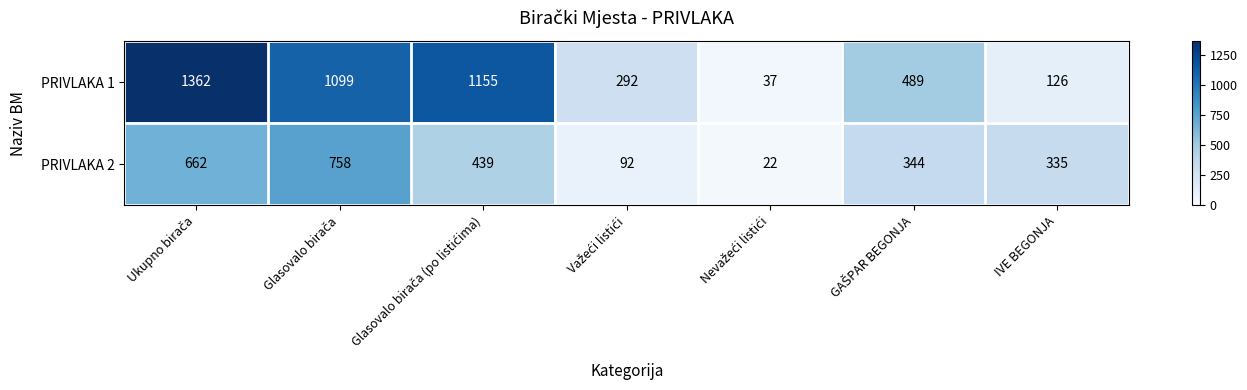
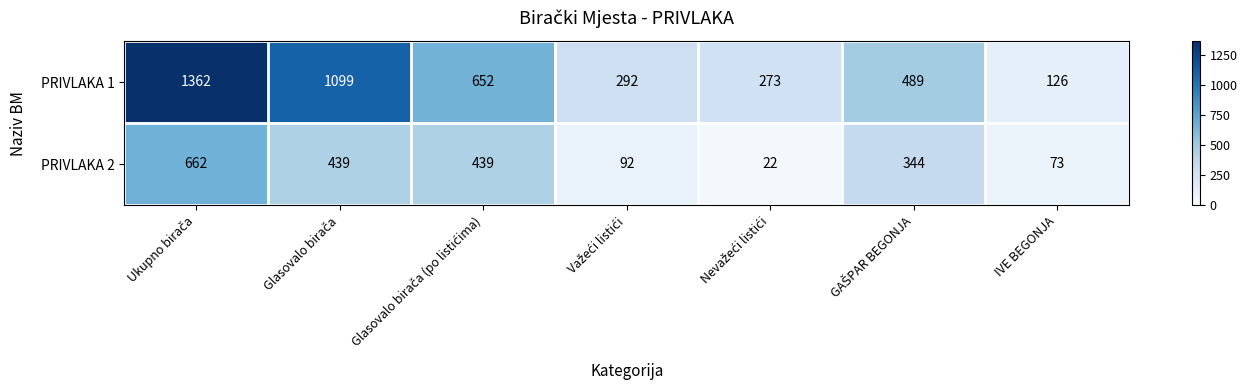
PRIVLAKA 1, Glasovalo birača (po listićima): 1155 -> 652
PRIVLAKA 1, Nevažeći listići: 37 -> 273
PRIVLAKA 2, Glasovalo birača: 758 -> 439
PRIVLAKA 2, IVE BEGONJA: 335 -> 73
